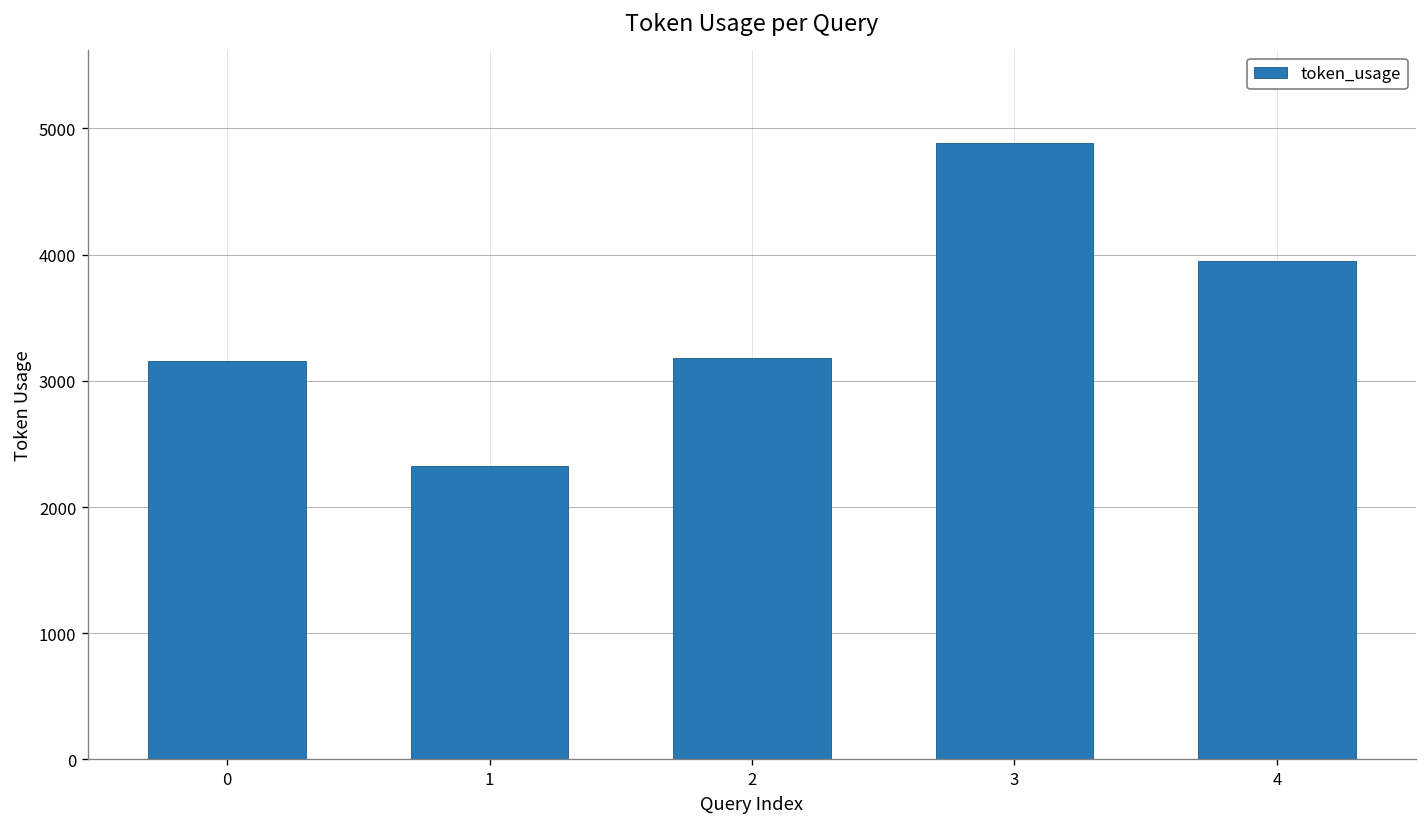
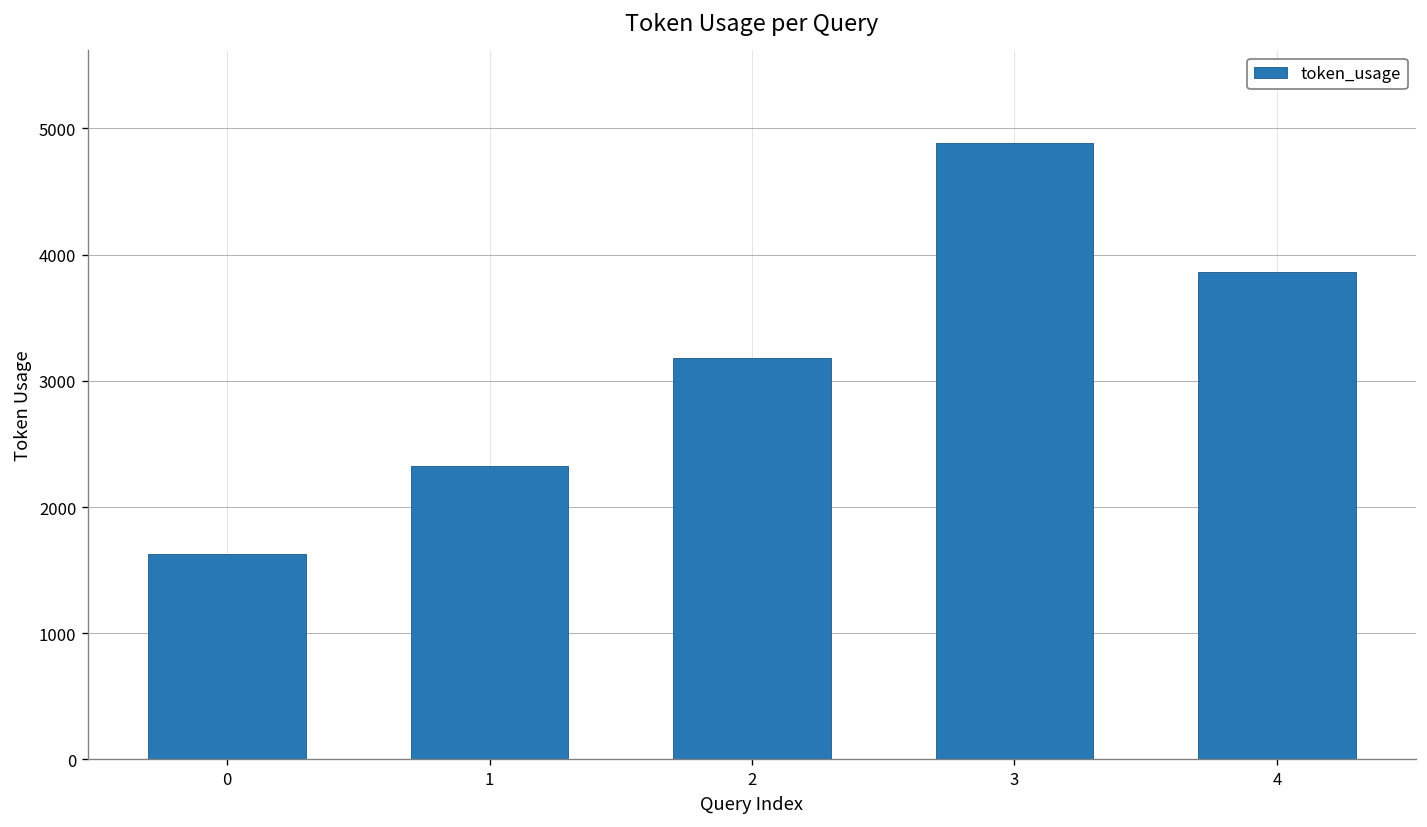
0: 3160 -> 1630
4: 3950 -> 3870
